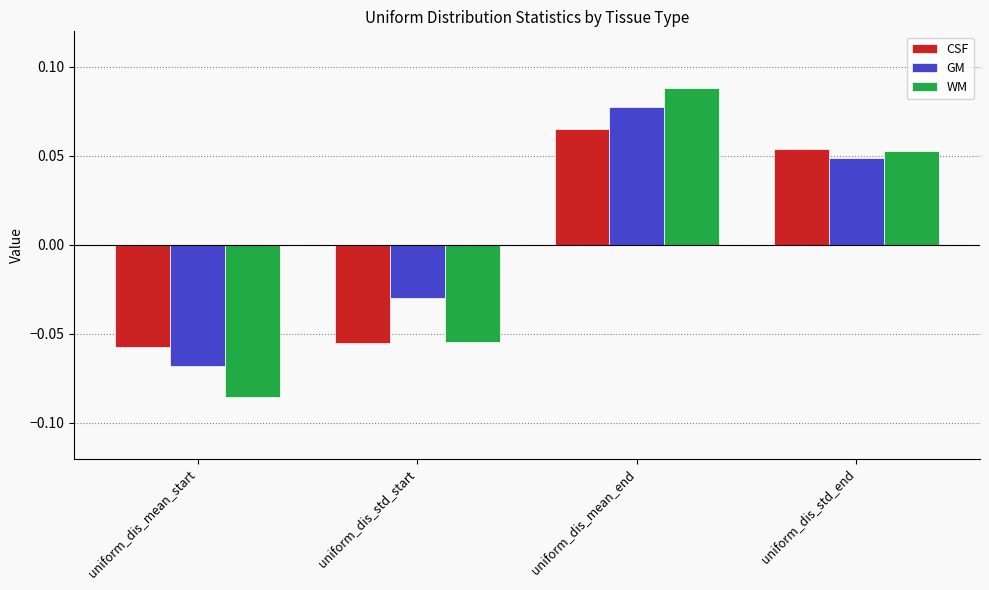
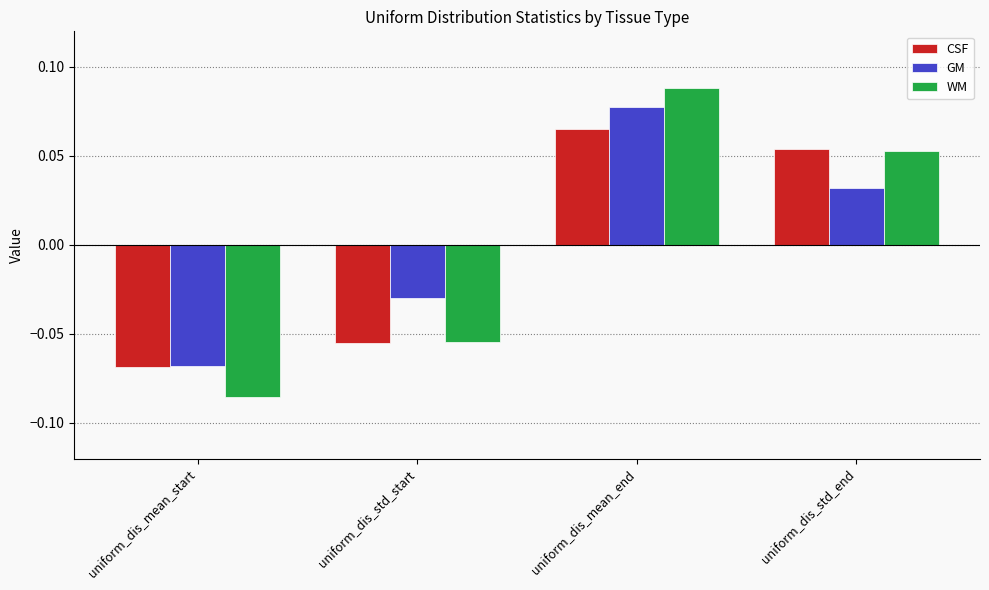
CSF, uniform_dis_mean_start: -0.058 -> -0.069
GM, uniform_dis_std_end: 0.049 -> 0.032
